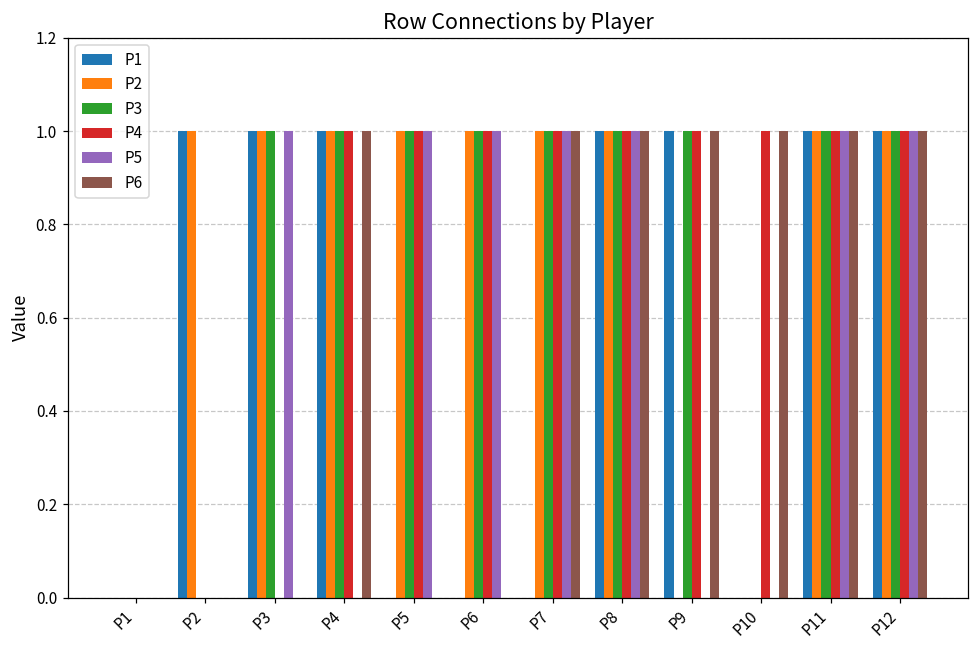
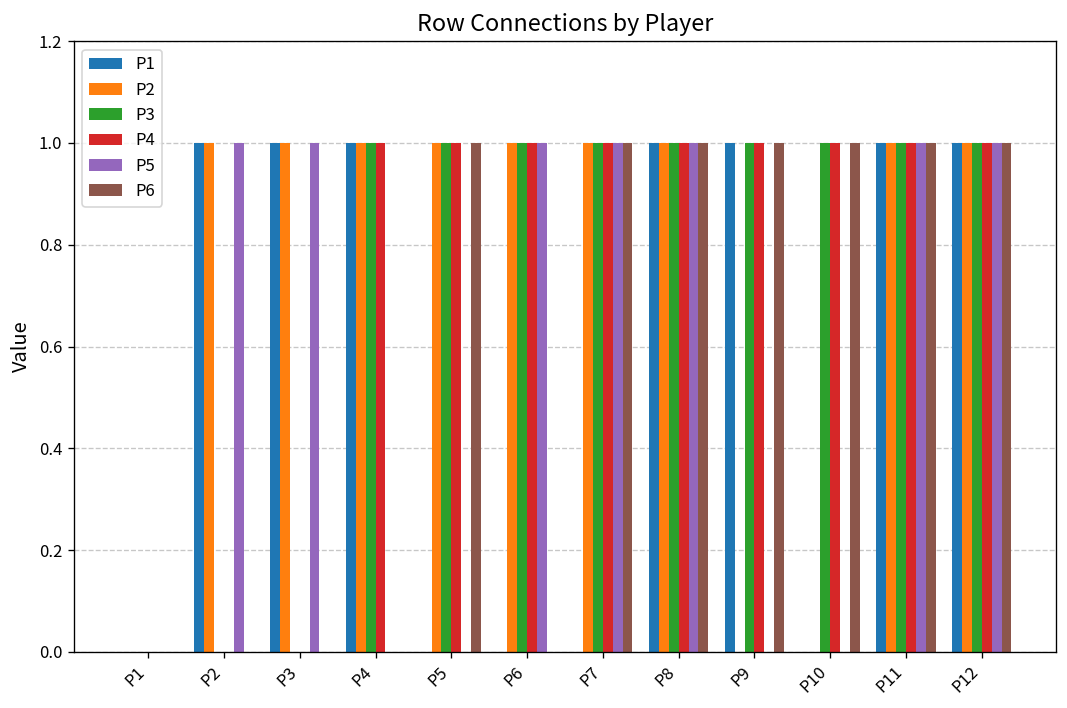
P5, P2: 0 -> 1
P3, P3: 1 -> 0
P6, P4: 1 -> 0
P5, P5: 1 -> 0
P6, P5: 0 -> 1
P3, P10: 0 -> 1
